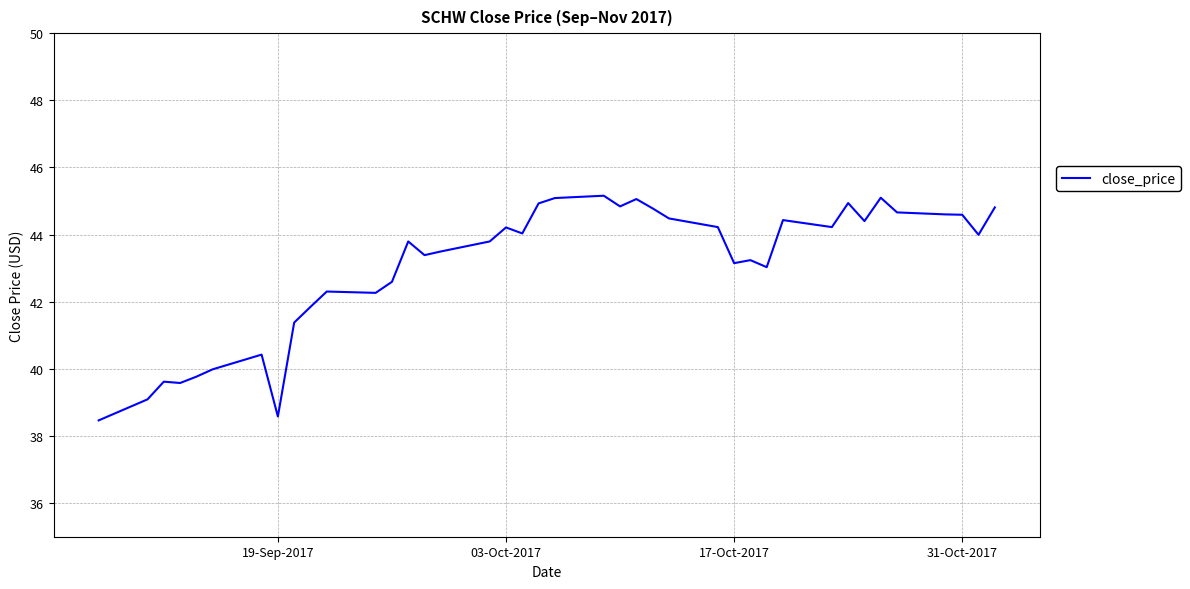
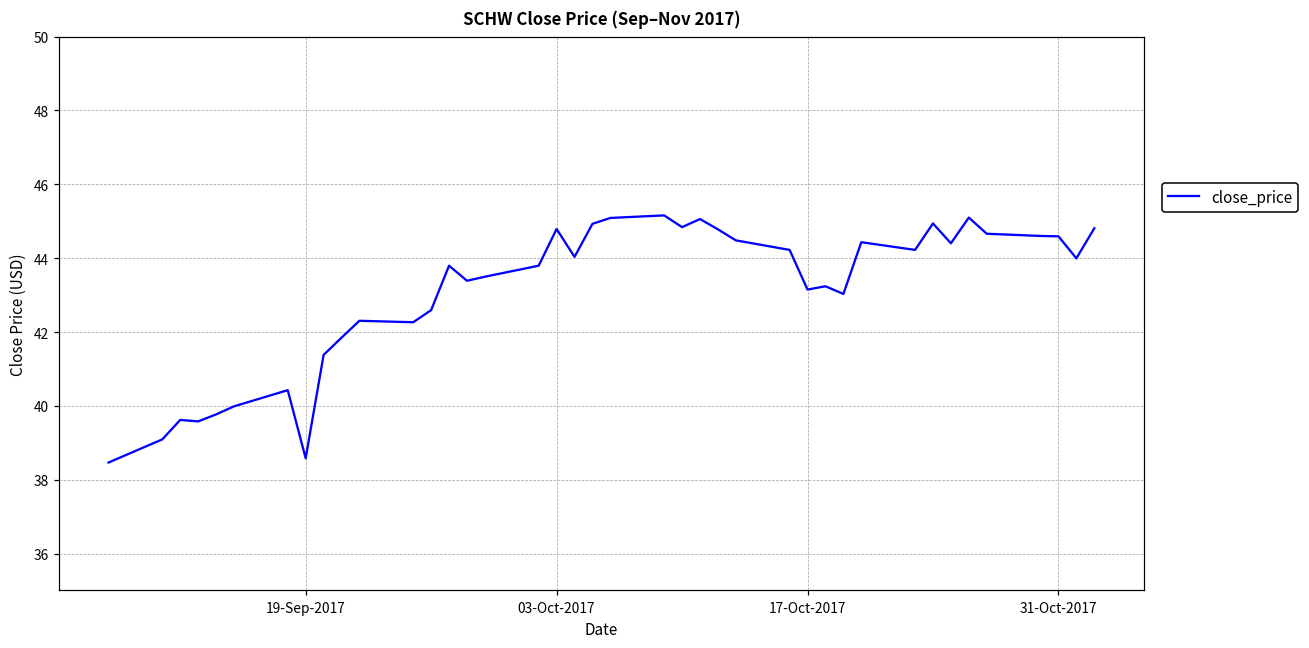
03-Oct-2017: 44.2 -> 44.8
